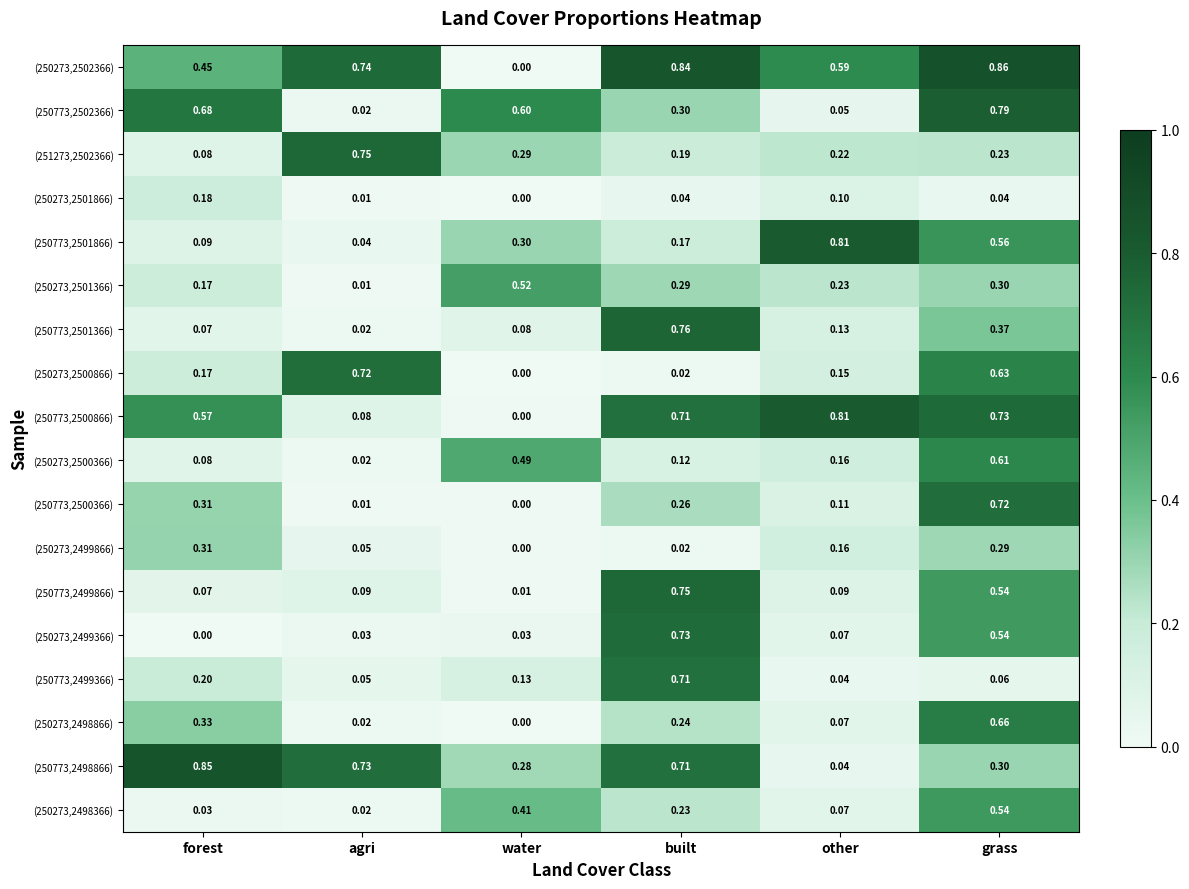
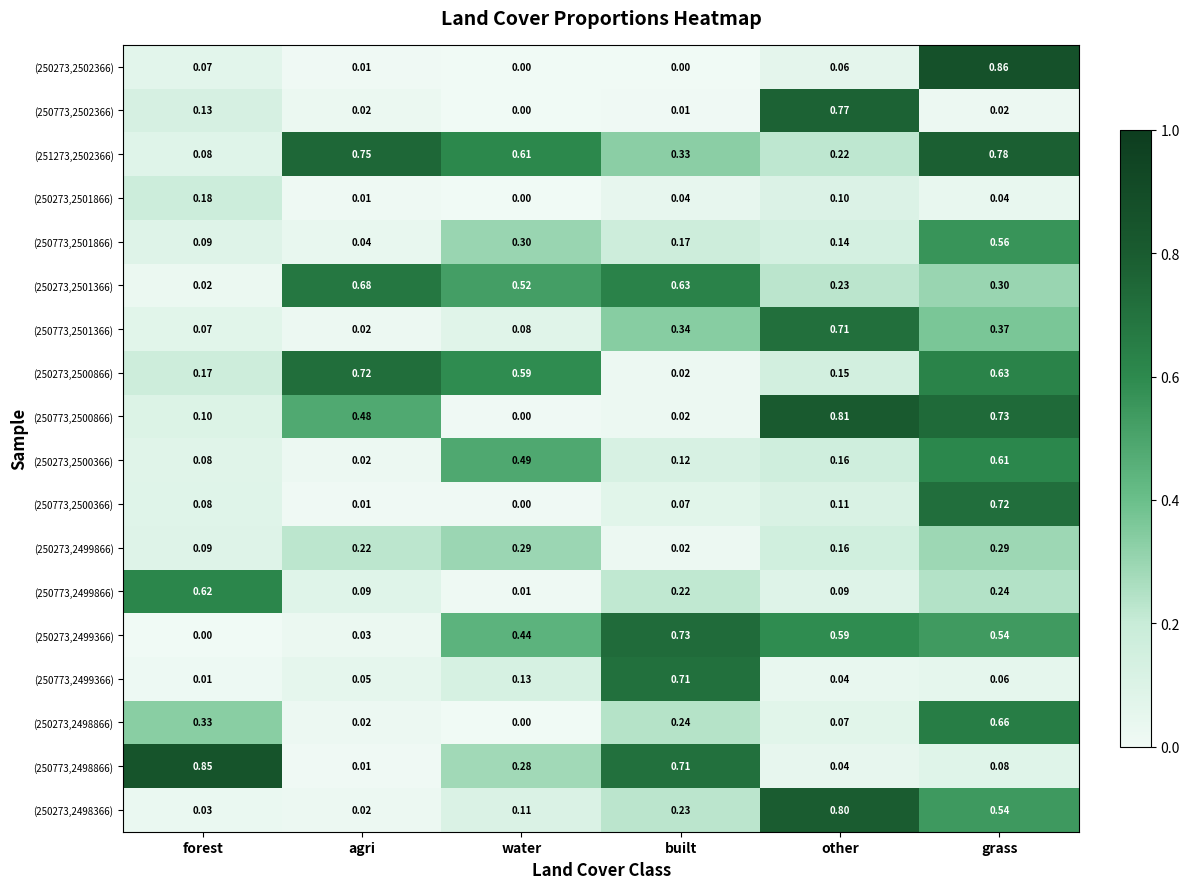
(250273,2502366), forest: 0.45 -> 0.07
(250273,2502366), agri: 0.74 -> 0.01
(250273,2502366), built: 0.84 -> 0.00
(250273,2502366), other: 0.59 -> 0.06
(250773,2502366), forest: 0.68 -> 0.13
(250773,2502366), water: 0.60 -> 0.00
(250773,2502366), built: 0.30 -> 0.01
(250773,2502366), other: 0.05 -> 0.77
(250773,2502366), grass: 0.79 -> 0.02
(251273,2502366), water: 0.29 -> 0.61
(251273,2502366), built: 0.19 -> 0.33
(251273,2502366), grass: 0.23 -> 0.78
(250773,2501866), other: 0.81 -> 0.14
(250273,2501366), forest: 0.17 -> 0.02
(250273,2501366), agri: 0.01 -> 0.68
(250273,2501366), built: 0.29 -> 0.63
(250773,2501366), built: 0.76 -> 0.34
(250773,2501366), other: 0.13 -> 0.71
(250273,2500866), water: 0.00 -> 0.59
(250773,2500866), forest: 0.57 -> 0.10
(250773,2500866), agri: 0.08 -> 0.48
(250773,2500866), built: 0.71 -> 0.02
(250773,2500366), forest: 0.31 -> 0.08
(250773,2500366), built: 0.26 -> 0.07
(250273,2499866), forest: 0.31 -> 0.09
(250273,2499866), agri: 0.05 -> 0.22
(250273,2499866), water: 0.00 -> 0.29
(250773,2499866), forest: 0.07 -> 0.62
(250773,2499866), built: 0.75 -> 0.22
(250773,2499866), grass: 0.54 -> 0.24
(250273,2499366), water: 0.03 -> 0.44
(250273,2499366), other: 0.07 -> 0.59
(250773,2499366), forest: 0.20 -> 0.01
(250773,2498866), agri: 0.73 -> 0.01
(250773,2498866), grass: 0.30 -> 0.08
(250273,2498366), water: 0.41 -> 0.11
(250273,2498366), other: 0.07 -> 0.80
